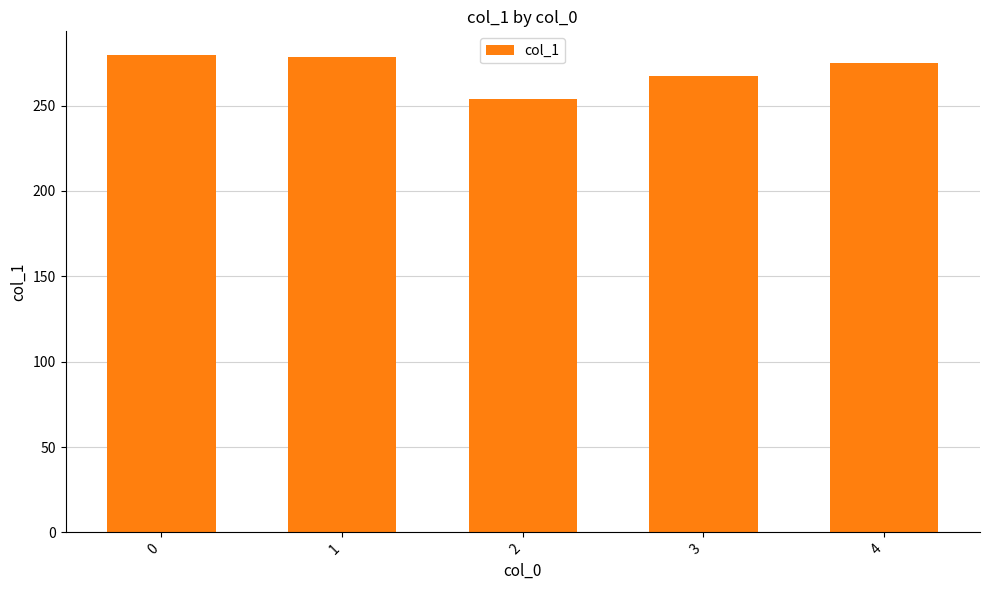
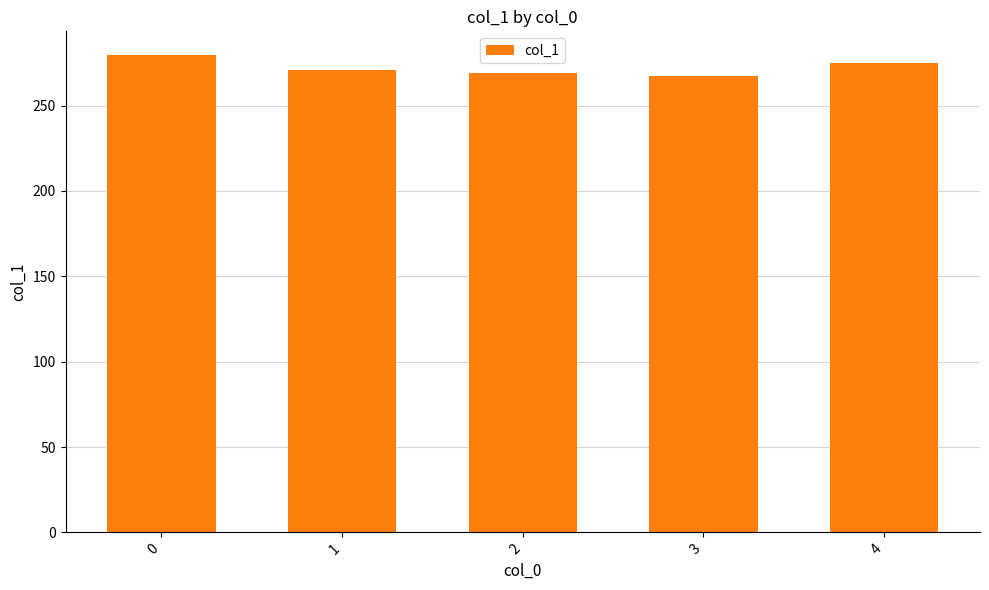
1: 279 -> 271
2: 254 -> 269
